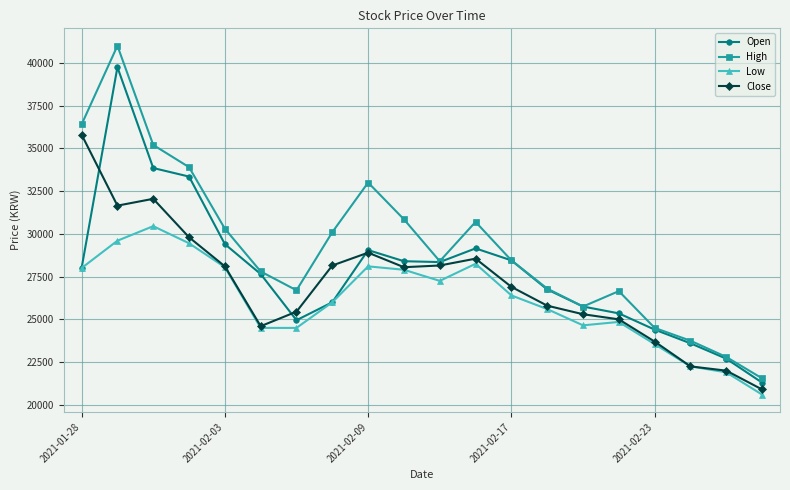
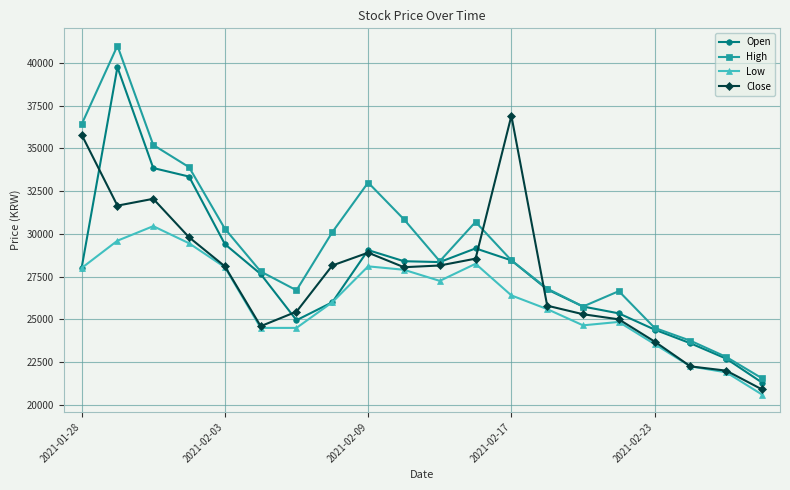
Close, 2021-02-17: 26900 -> 36900
